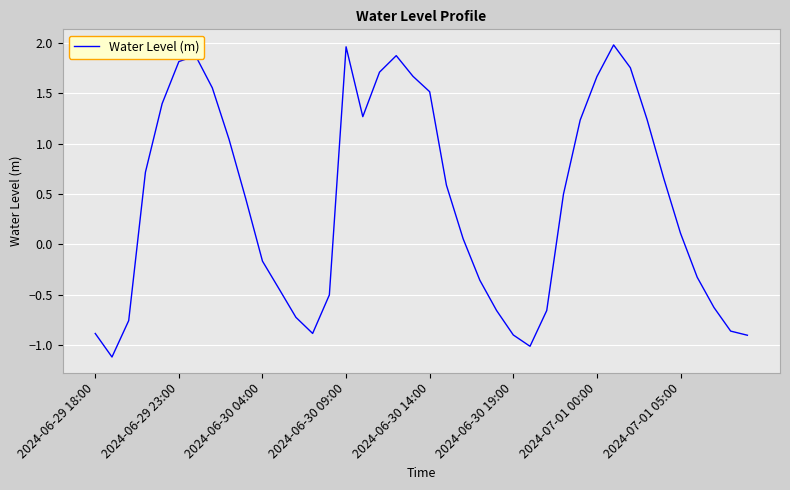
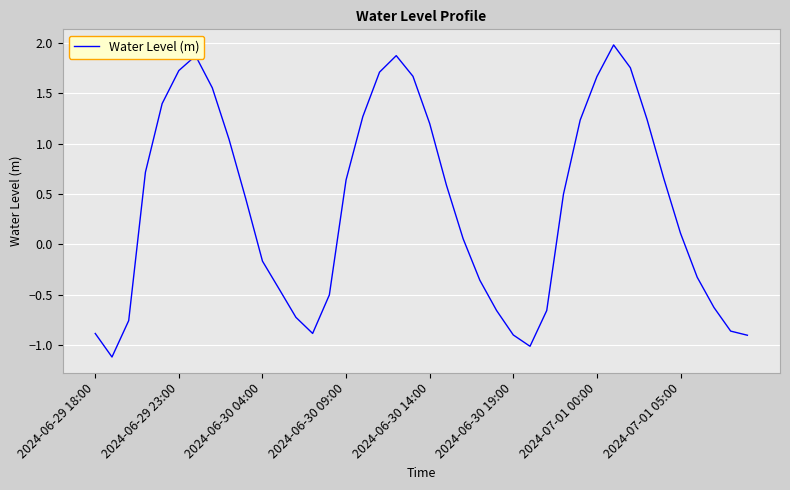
2024-06-29 23:00: 1.82 -> 1.73
2024-06-30 09:00: 1.96 -> 0.64
2024-06-30 14:00: 1.52 -> 1.20
